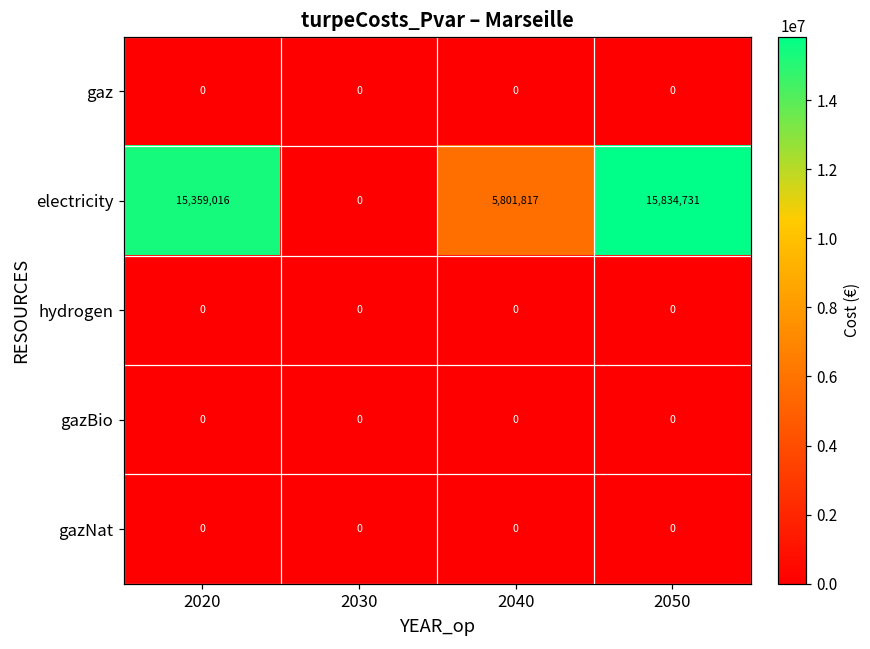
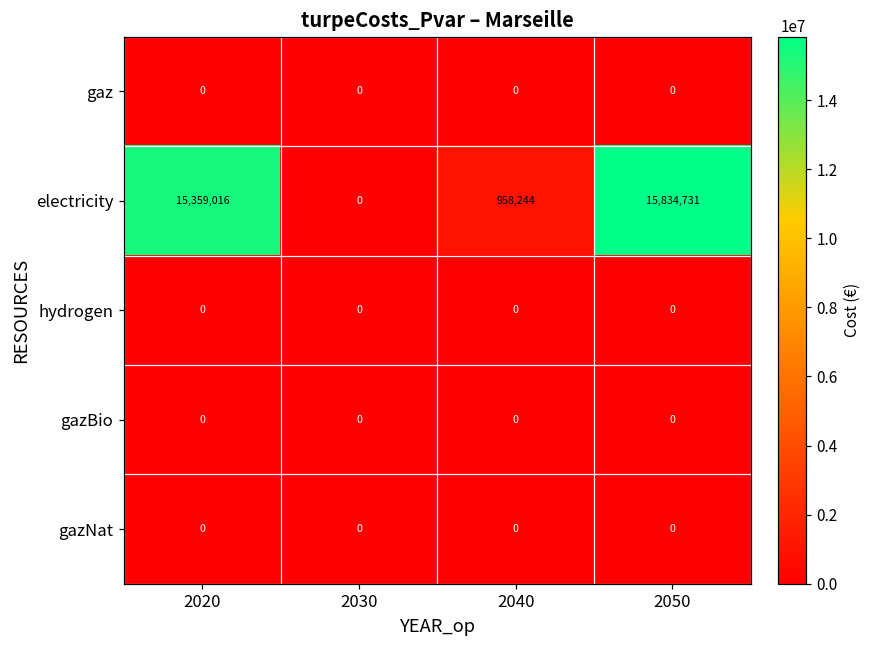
electricity, 2040: 5,801,817 -> 958,244
